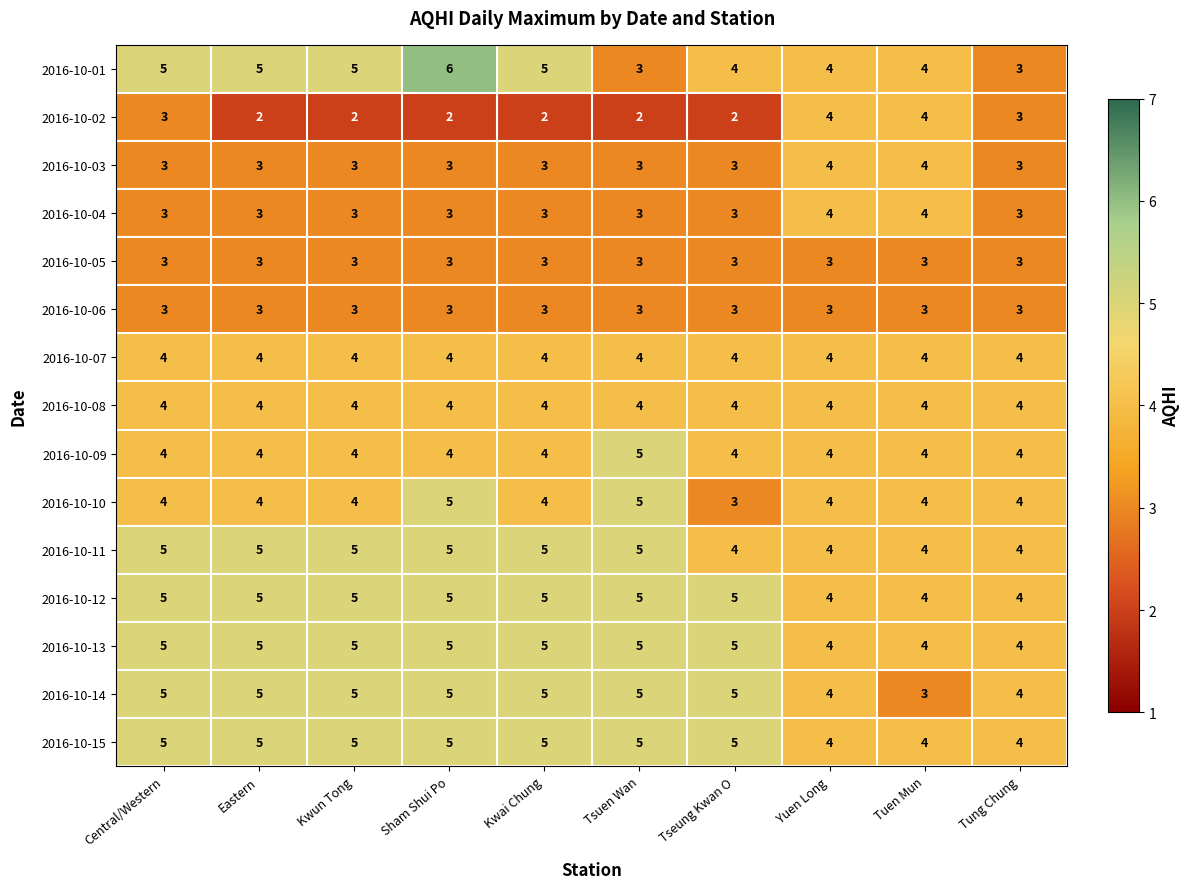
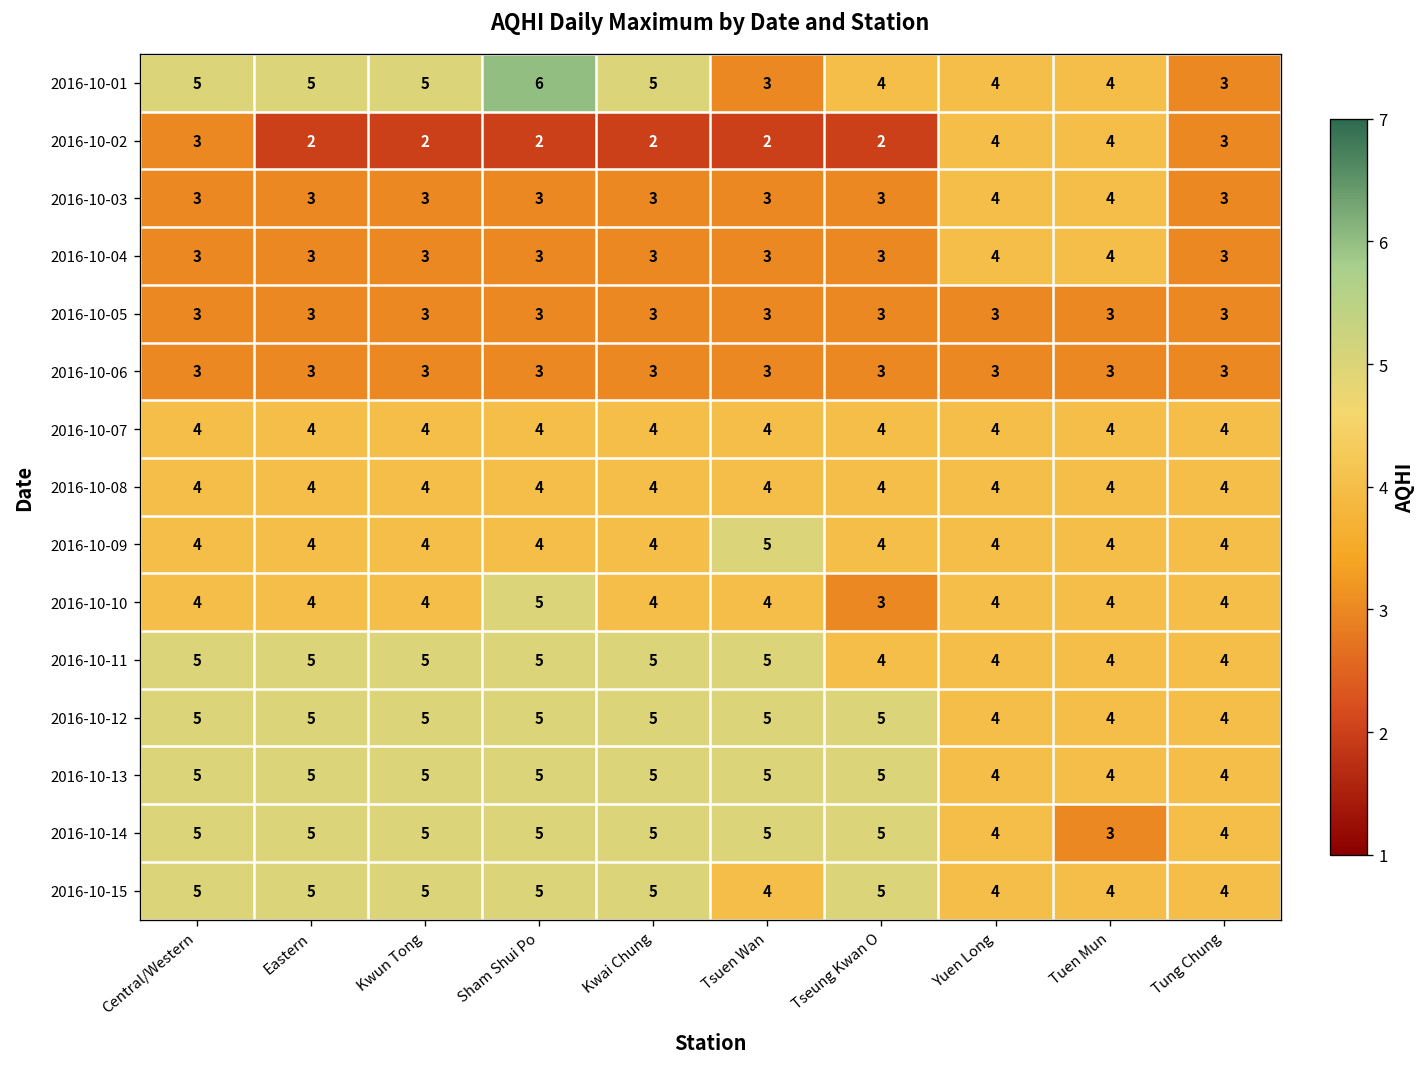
2016-10-10, Tsuen Wan: 5 -> 4
2016-10-15, Tsuen Wan: 5 -> 4
